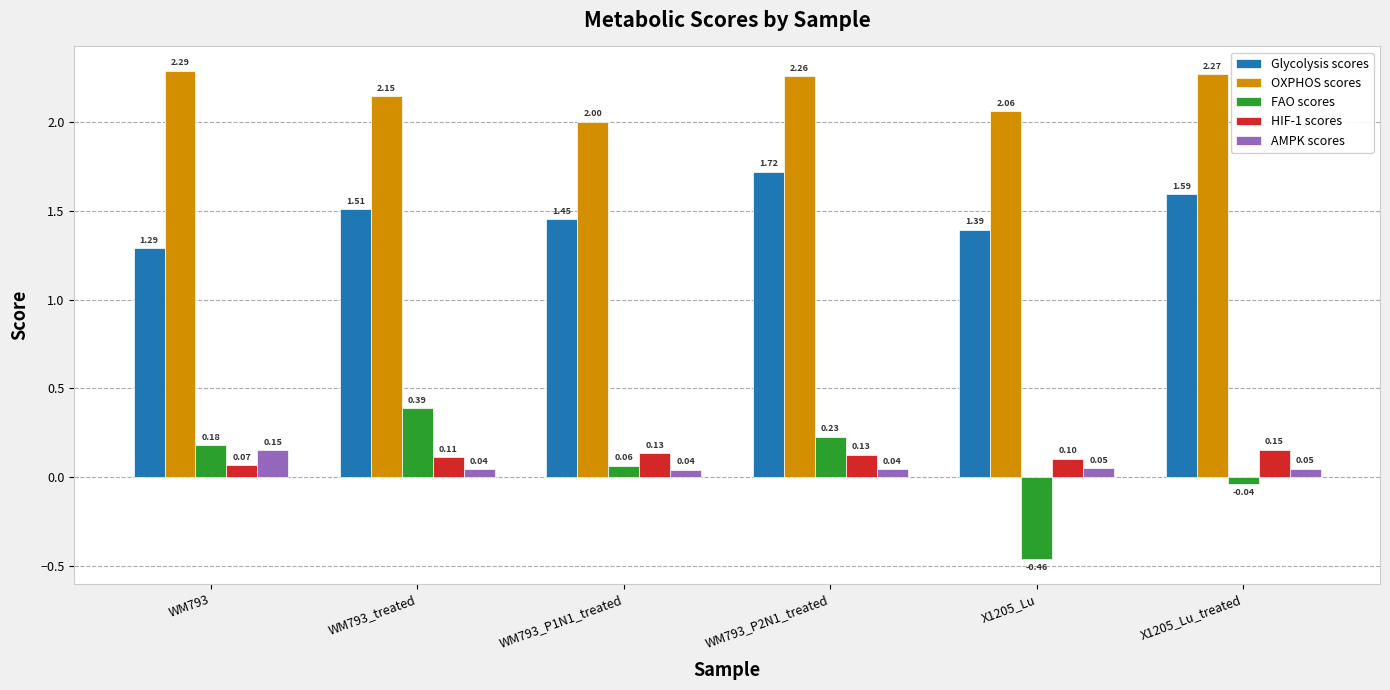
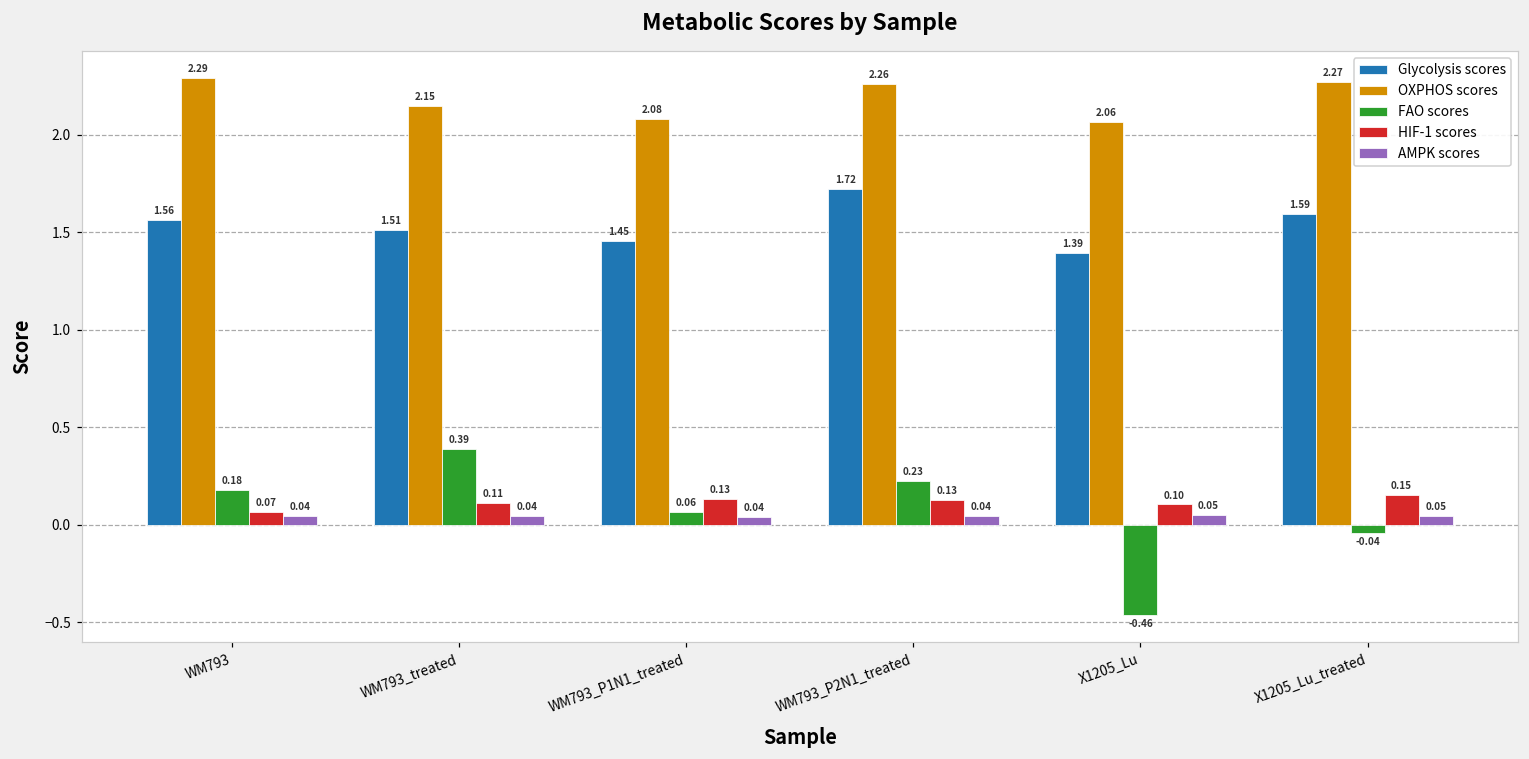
Glycolysis scores, WM793: 1.29 -> 1.56
AMPK scores, WM793: 0.15 -> 0.04
OXPHOS scores, WM793_P1N1_treated: 2.00 -> 2.08
